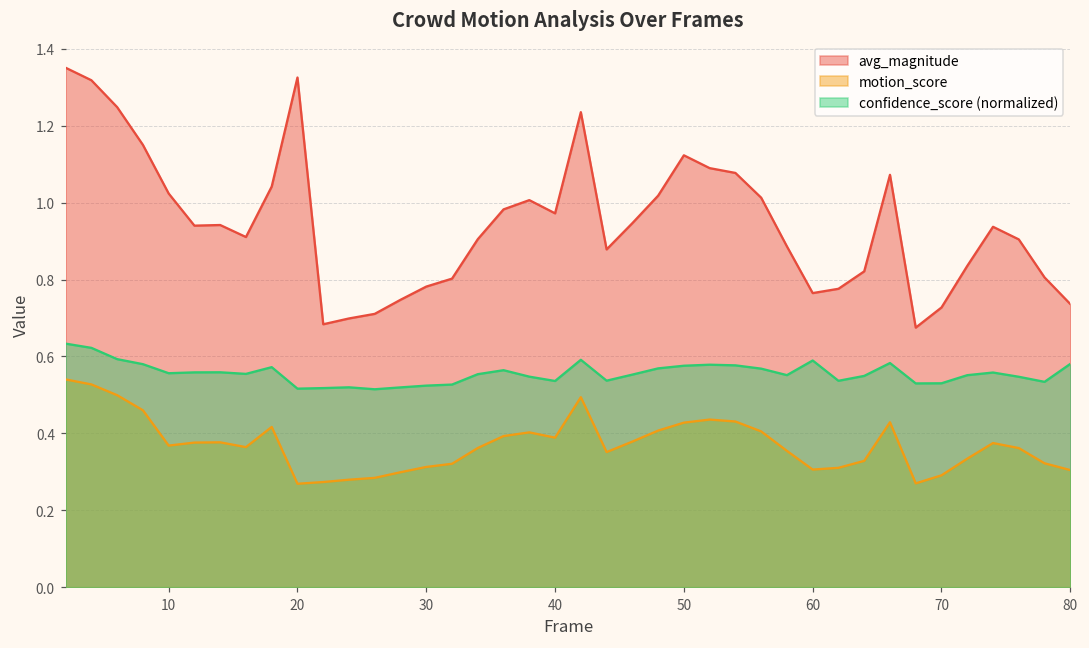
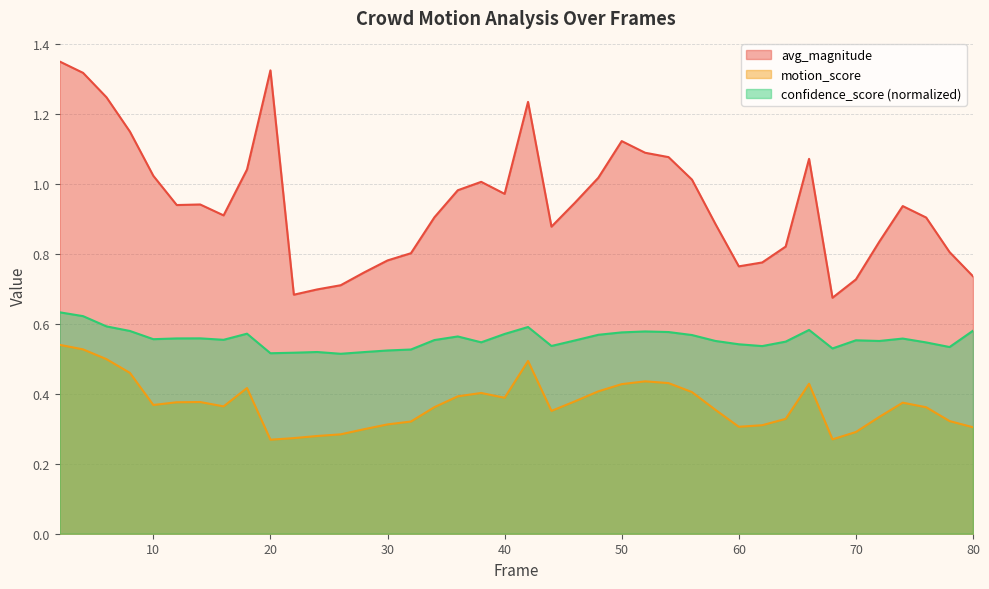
confidence_score (normalized), 40: 0.54 -> 0.57
confidence_score (normalized), 60: 0.59 -> 0.54
confidence_score (normalized), 70: 0.53 -> 0.55
